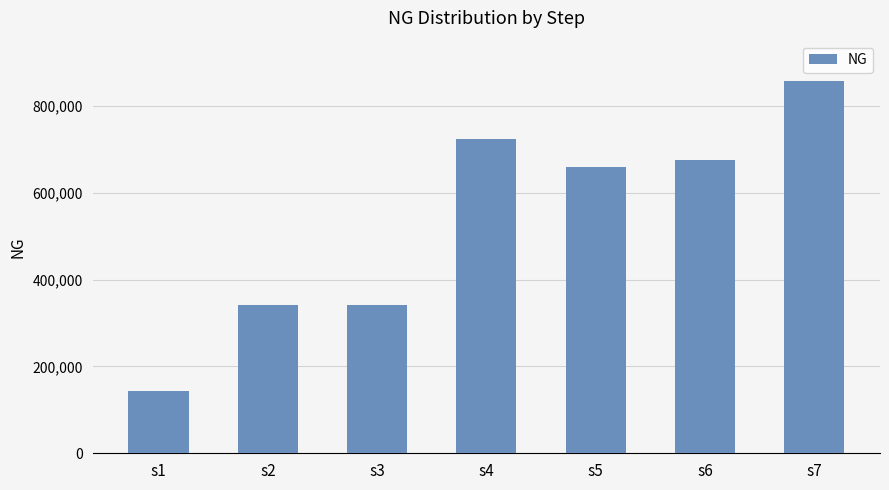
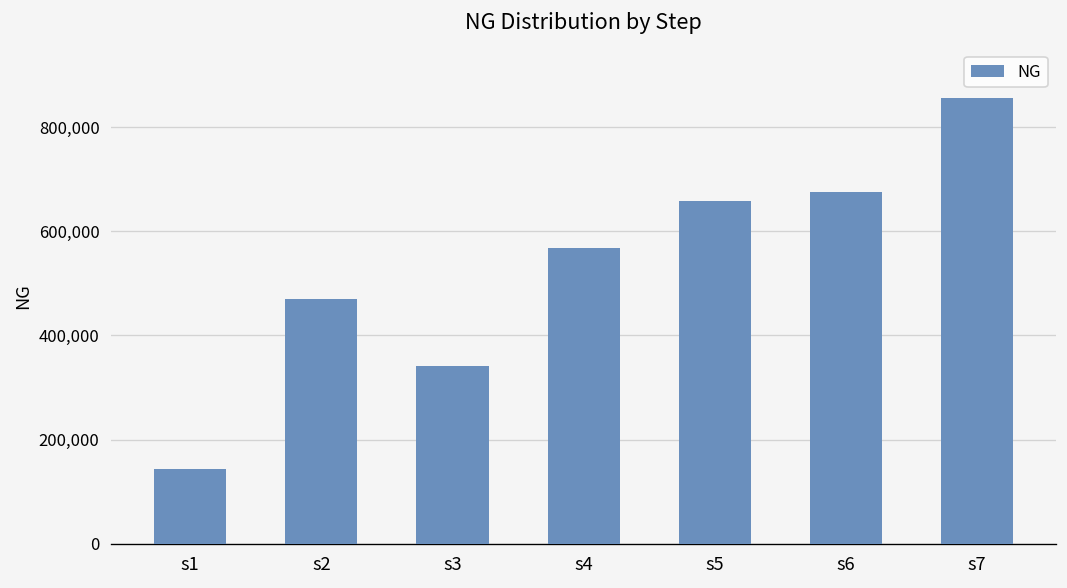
s2: 340,000 -> 470,000
s4: 720,000 -> 570,000
